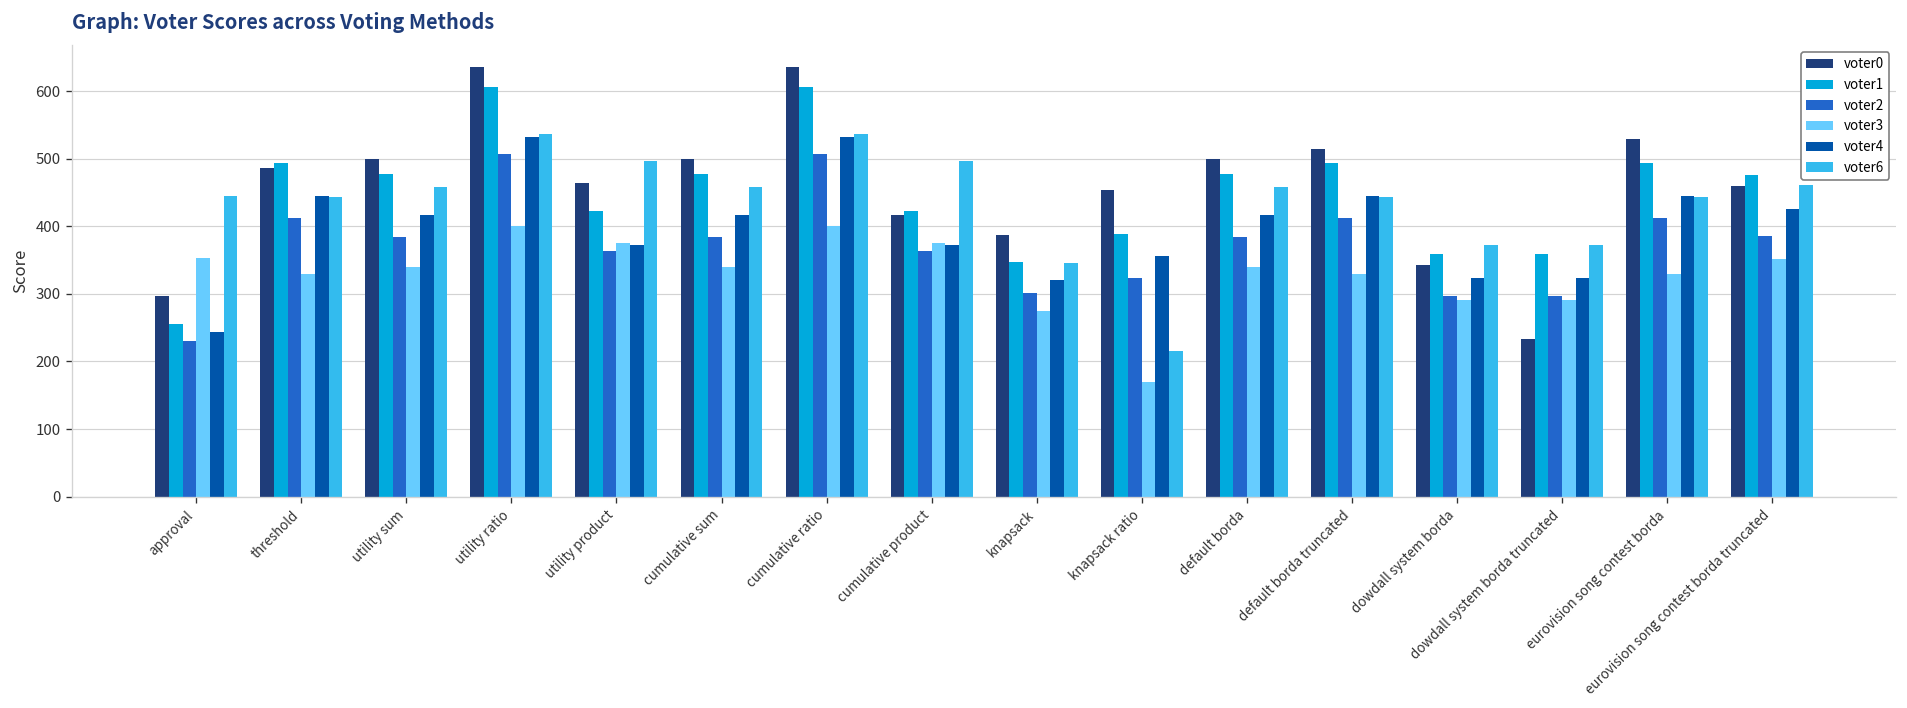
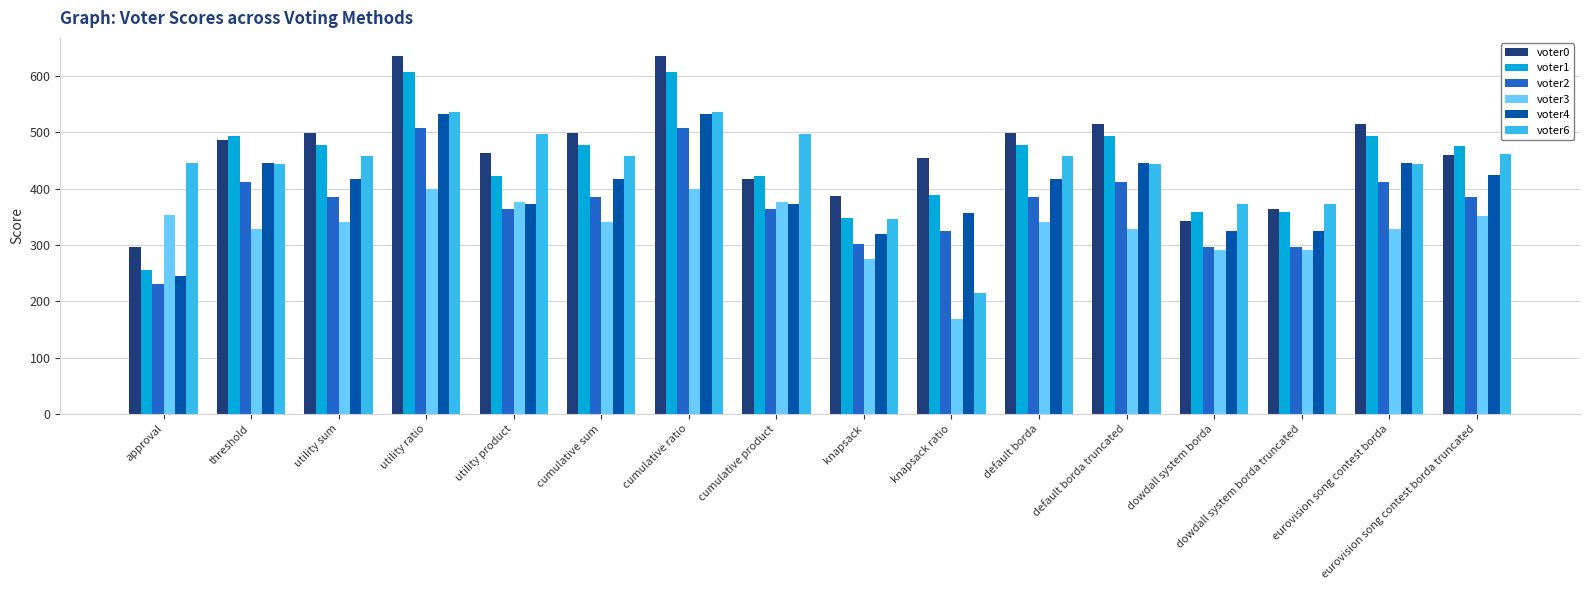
voter0, dowdall system borda truncated: 230 -> 360
voter0, eurovision song contest borda: 530 -> 510
